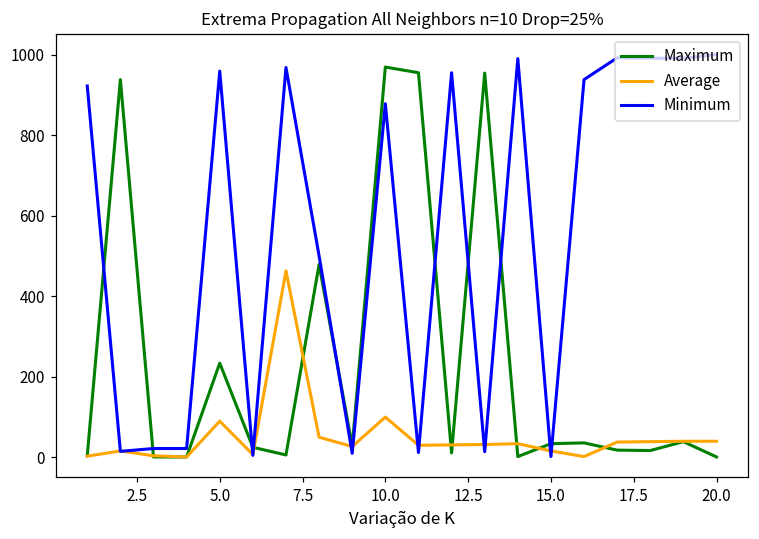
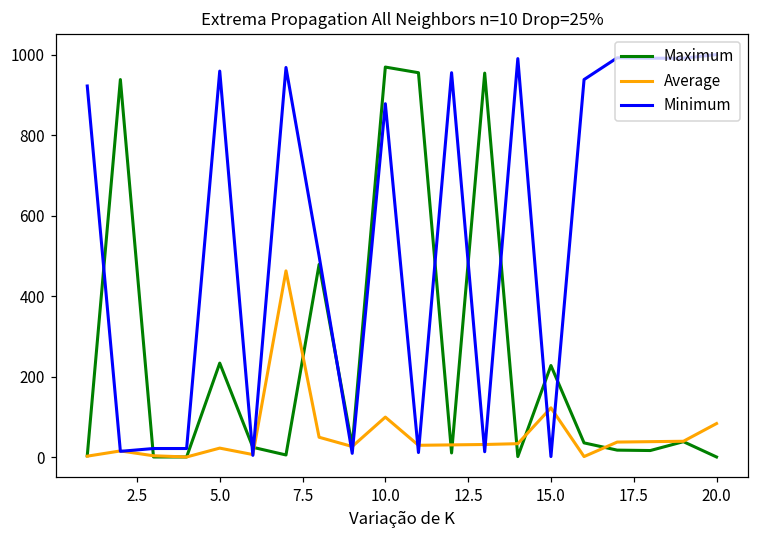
Average, 5.0: 90 -> 20
Maximum, 15.0: 30 -> 230
Average, 15.0: 20 -> 120
Average, 20.0: 40 -> 80
